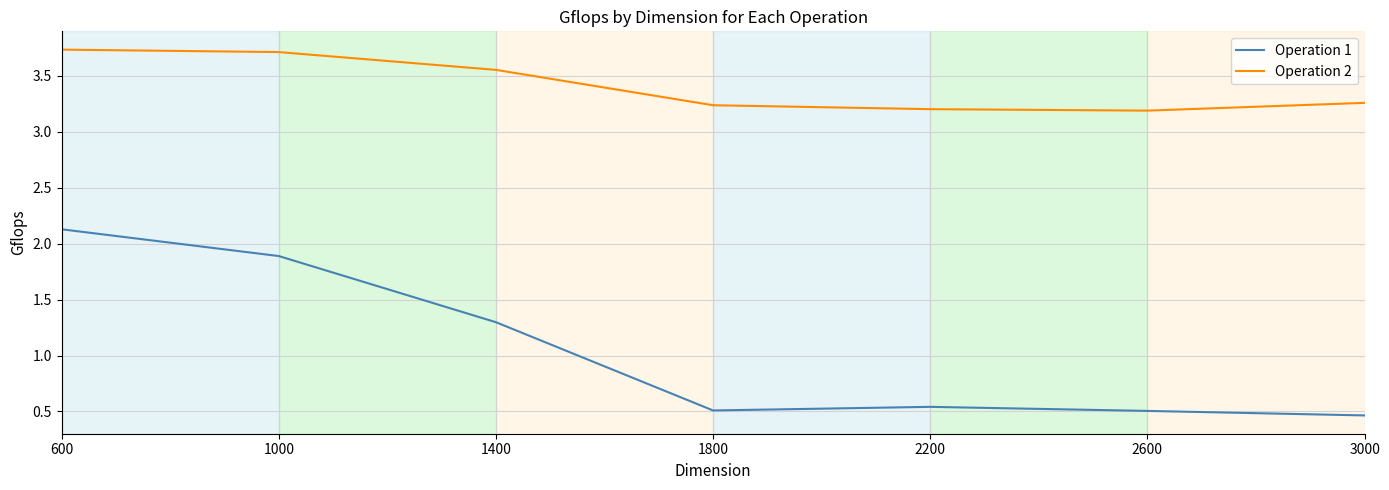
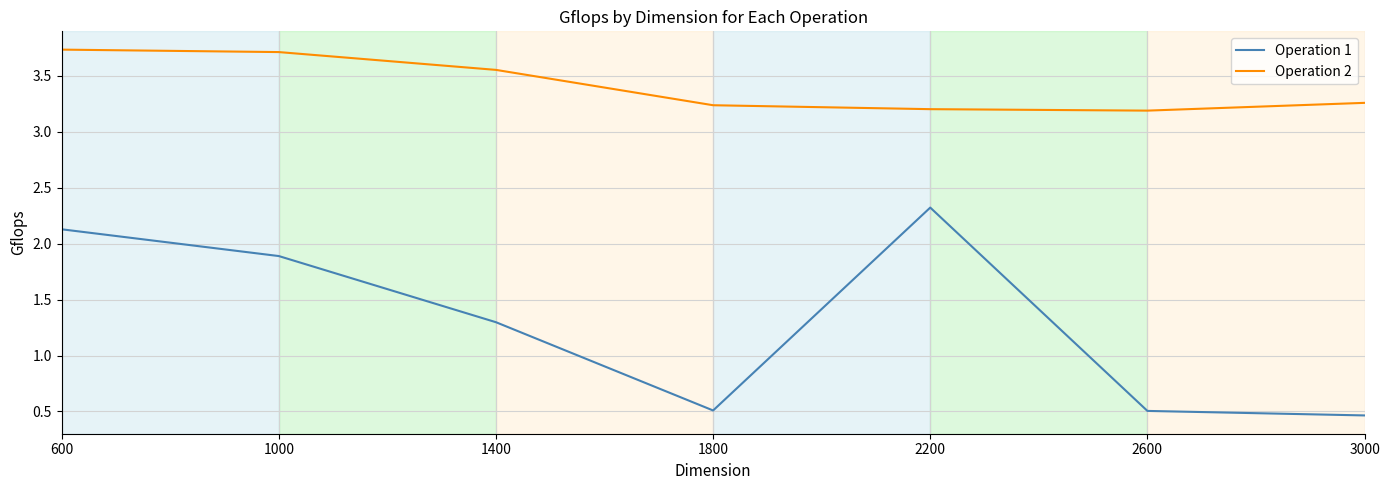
Operation 1, 2200: 0.54 -> 2.32
